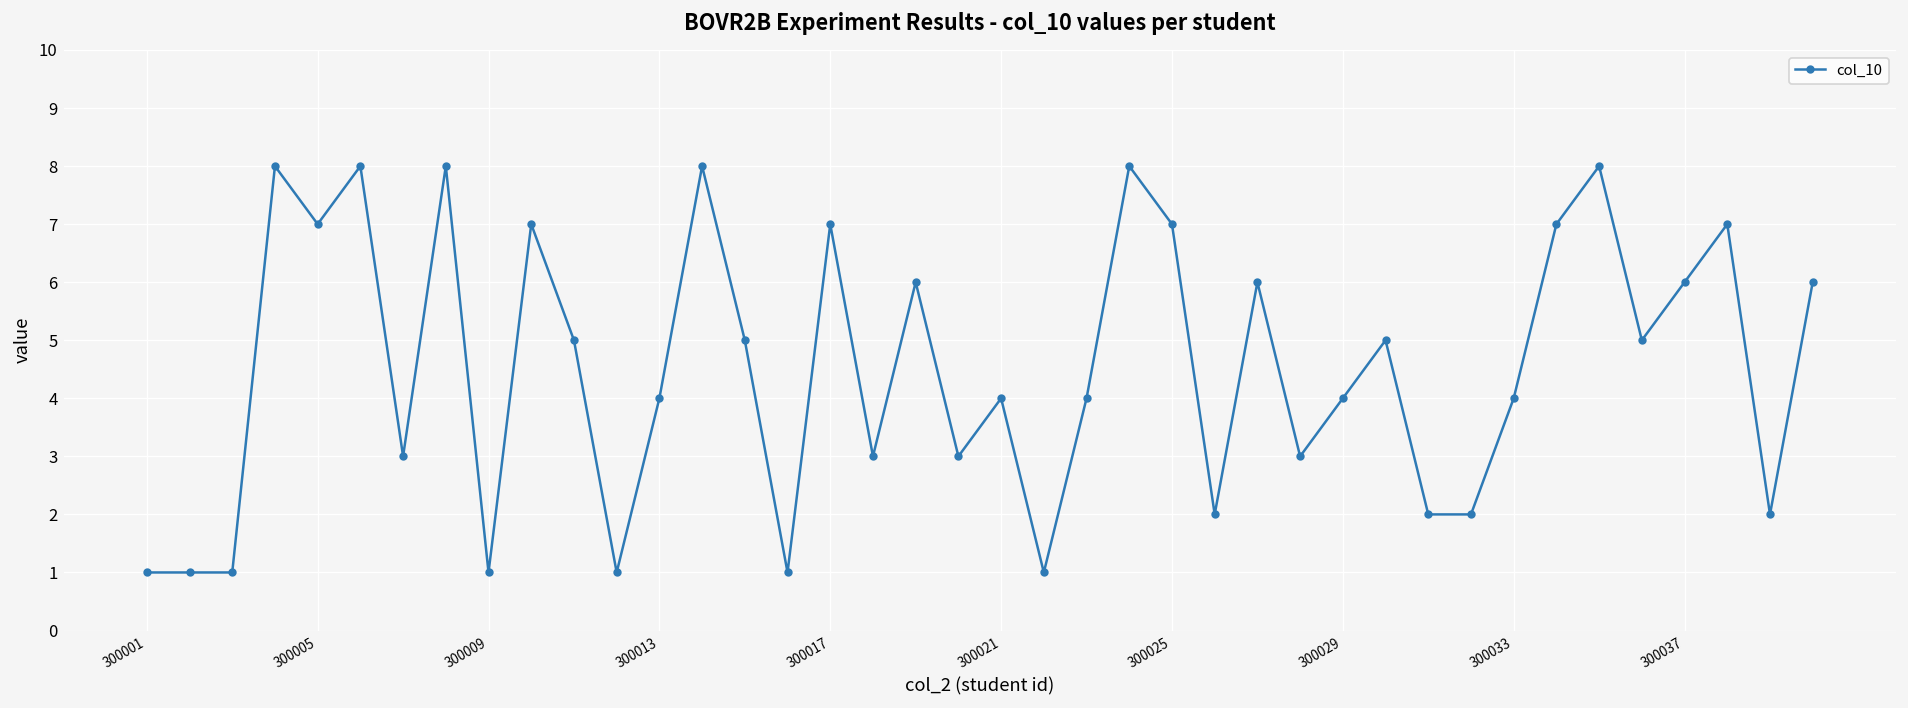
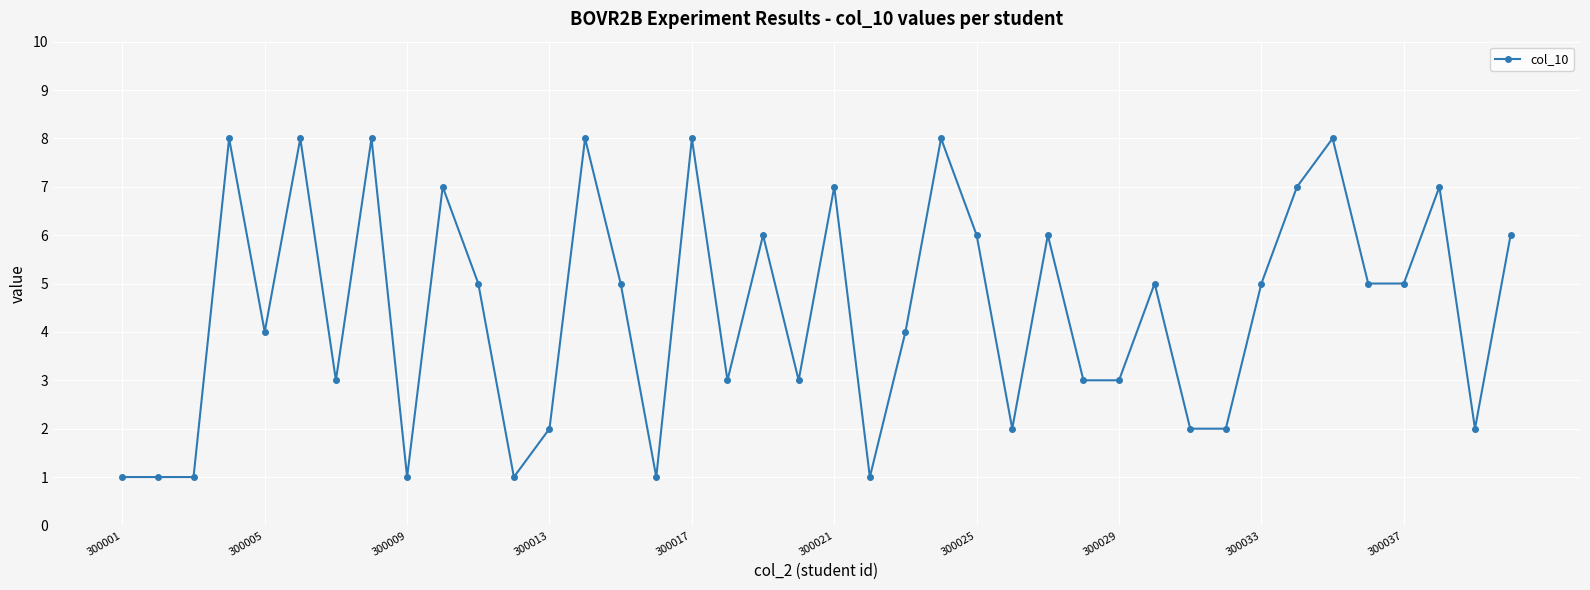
300005: 7 -> 4
300013: 4 -> 2
300017: 7 -> 8
300021: 4 -> 7
300025: 7 -> 6
300029: 4 -> 3
300033: 4 -> 5
300037: 6 -> 5
